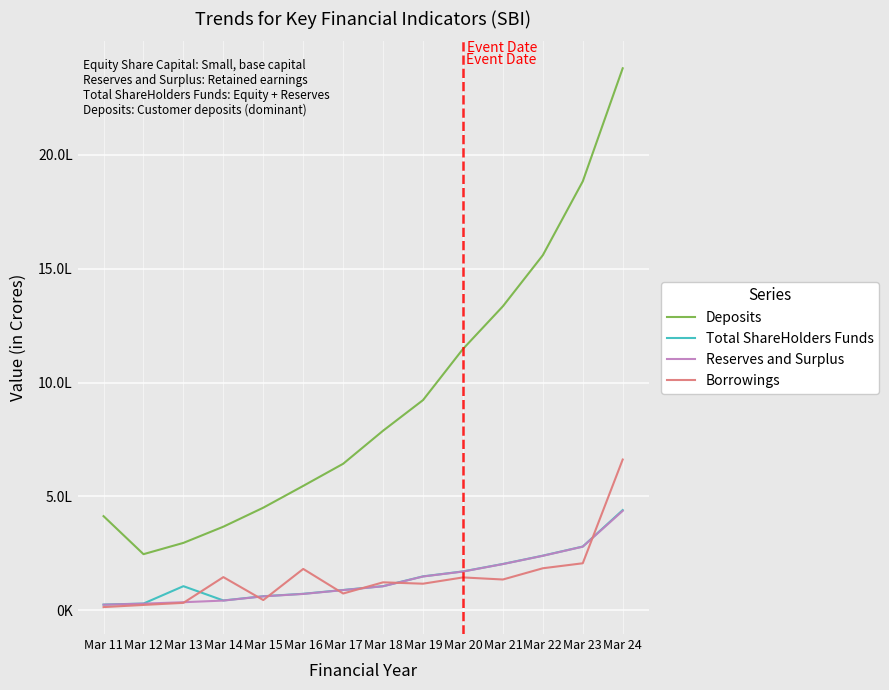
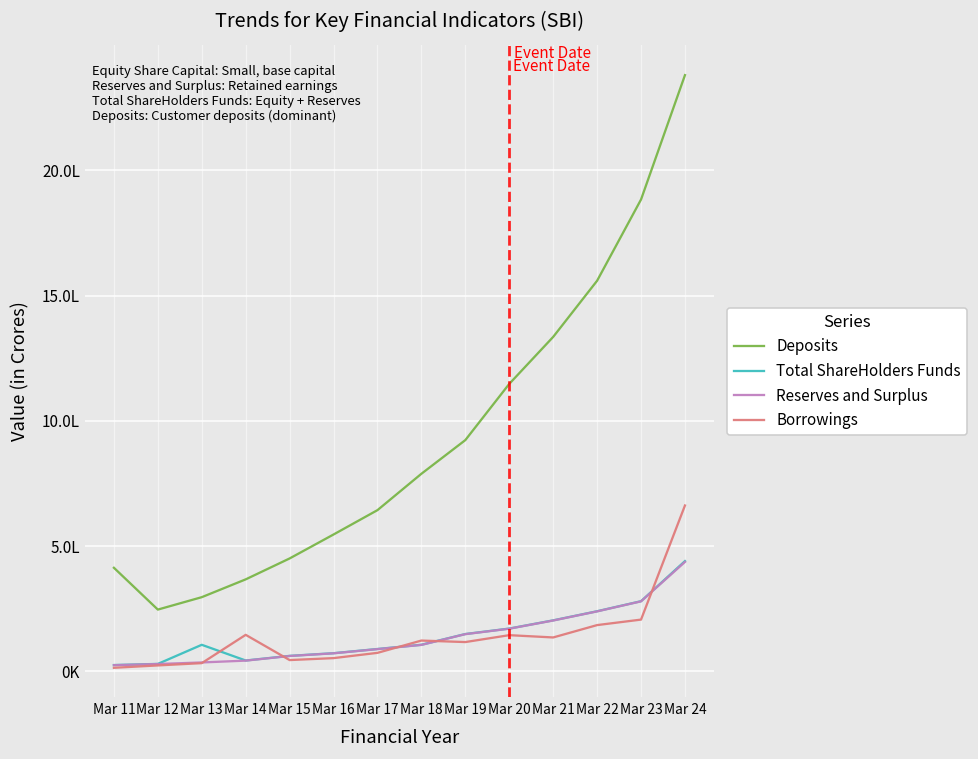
Borrowings, Mar 16: 1.8L -> 0.5L
